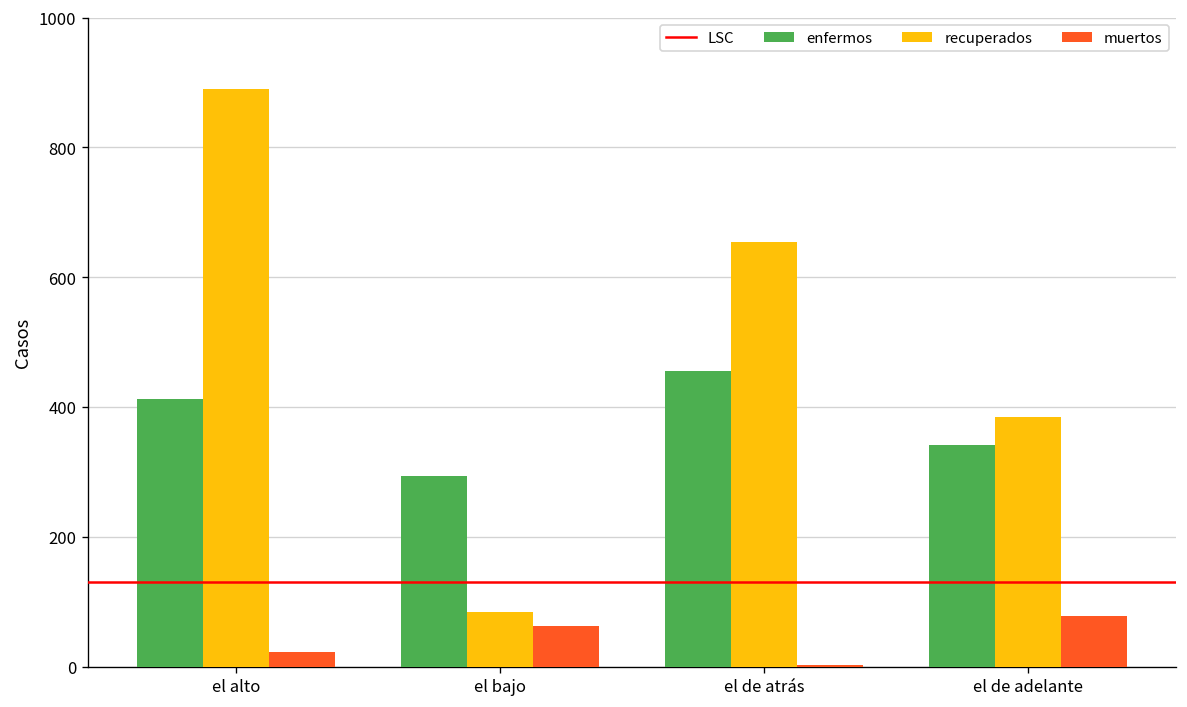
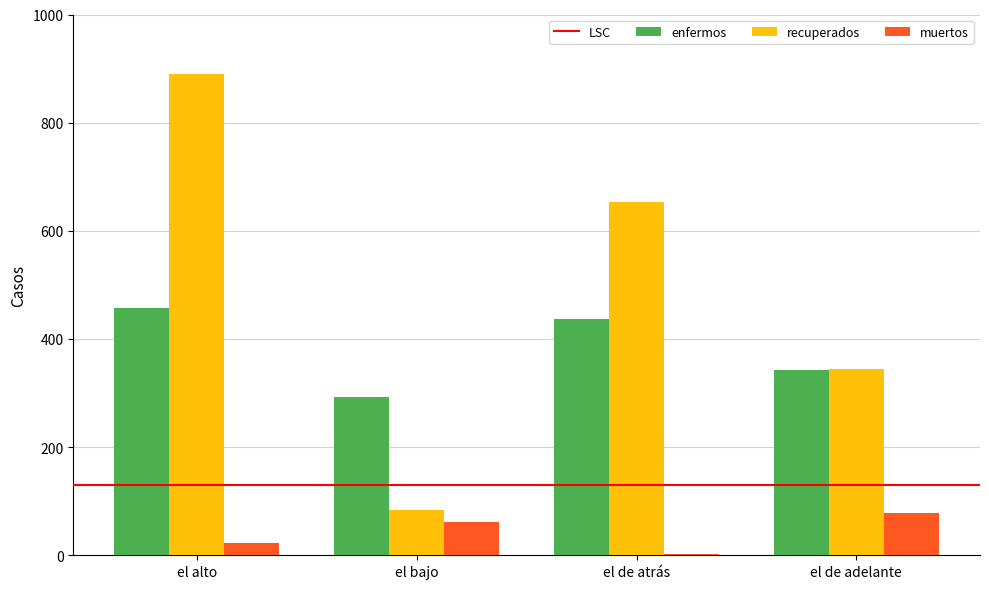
enfermos, el alto: 410 -> 460
enfermos, el de atrás: 460 -> 440
recuperados, el de adelante: 390 -> 350
